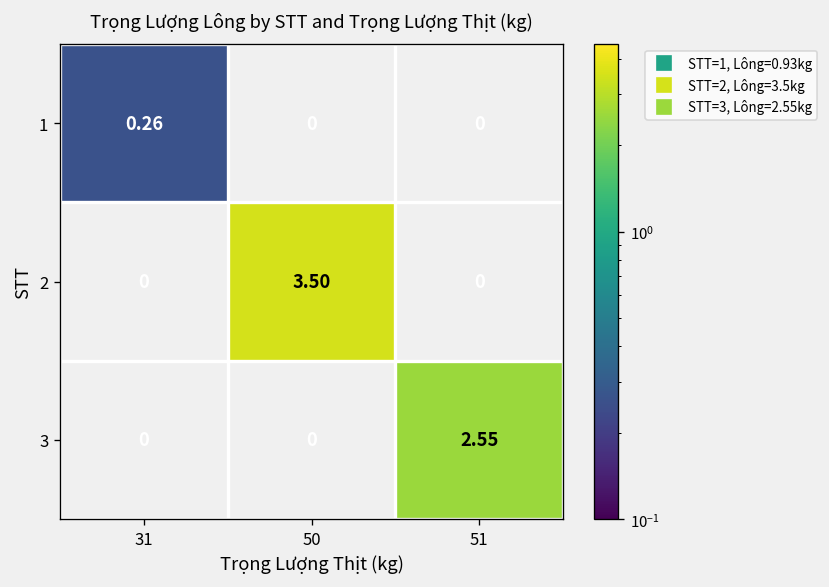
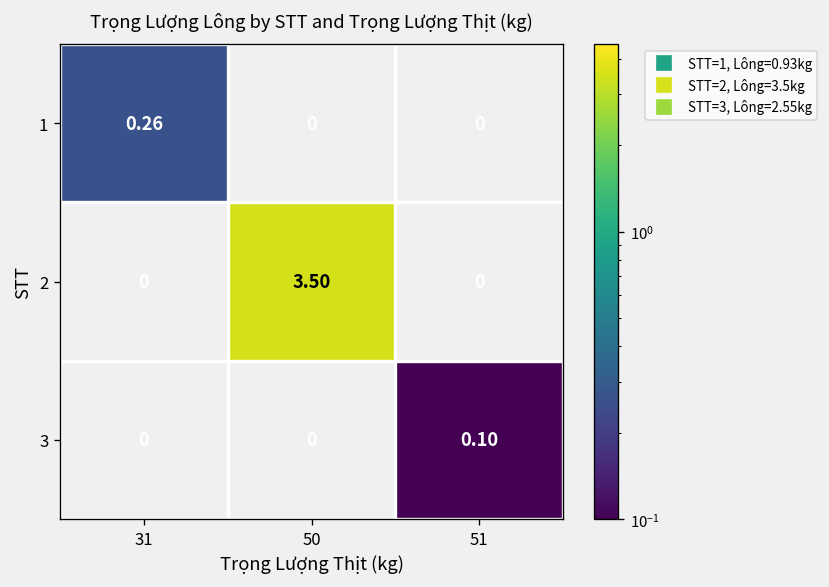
3, 51: 2.55 -> 0.10
